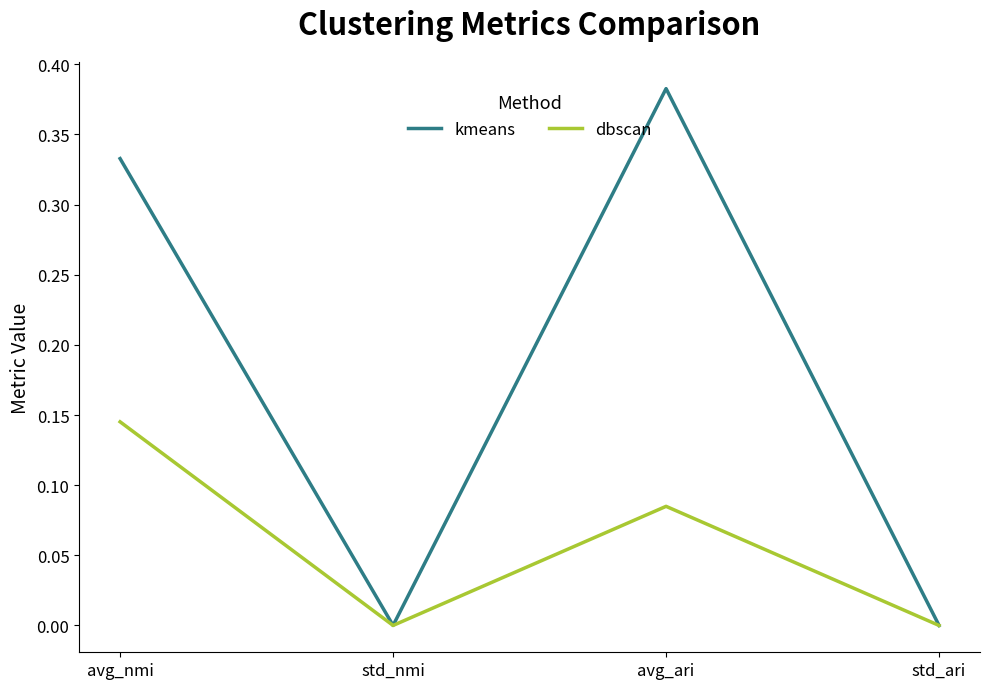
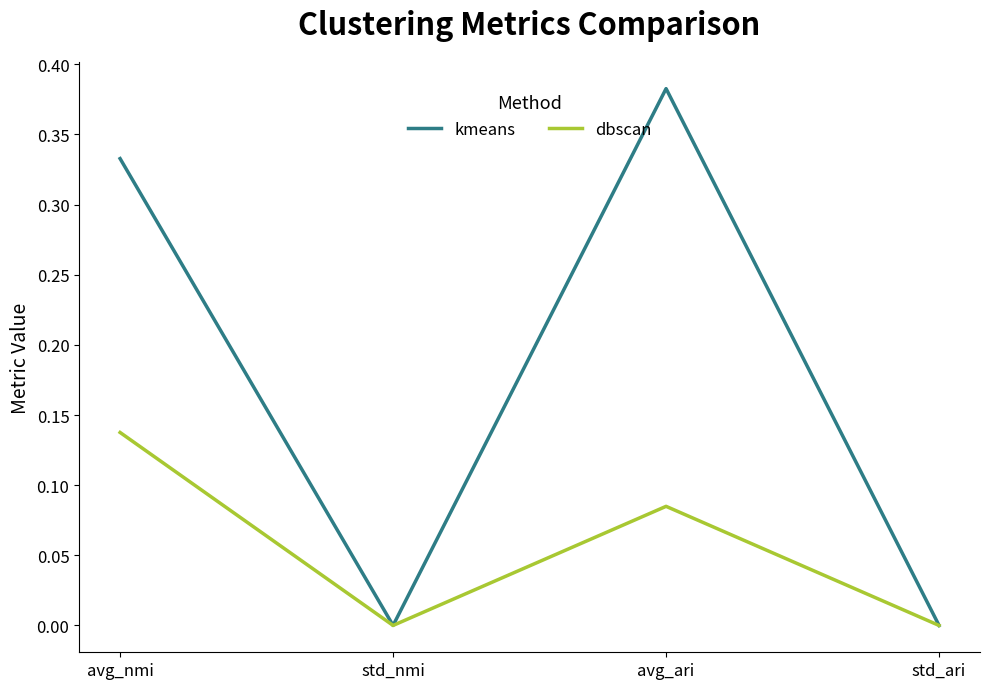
dbscan, avg_nmi: 0.145 -> 0.138
